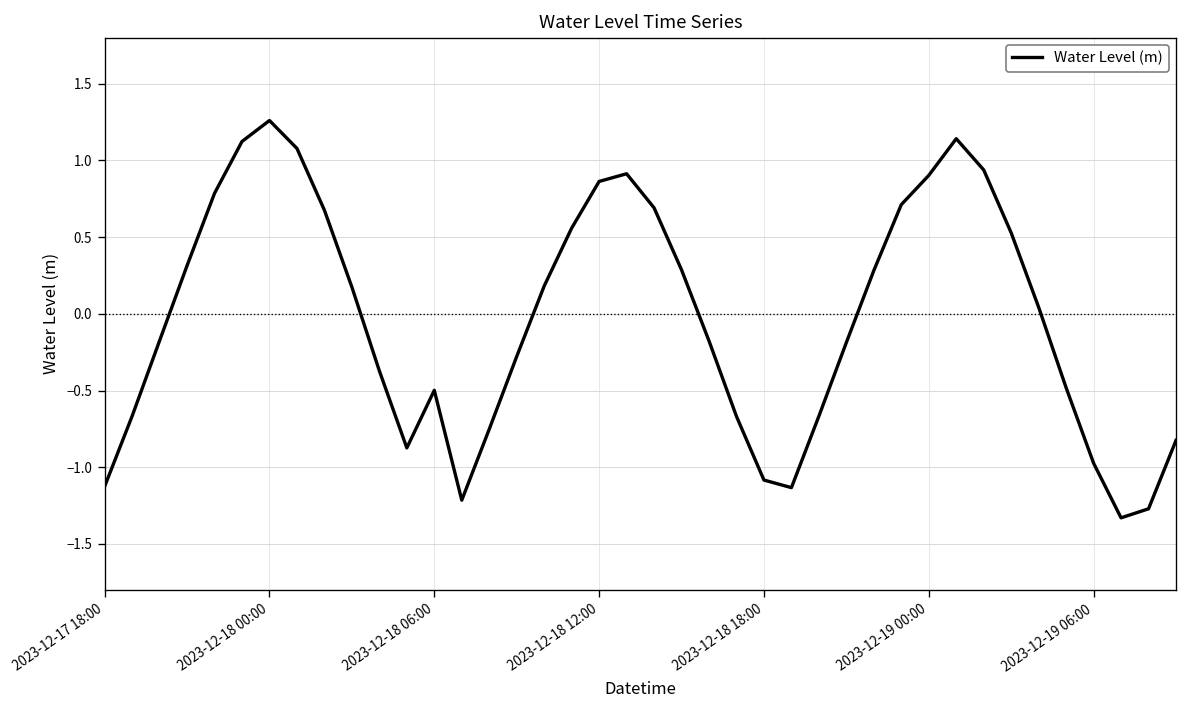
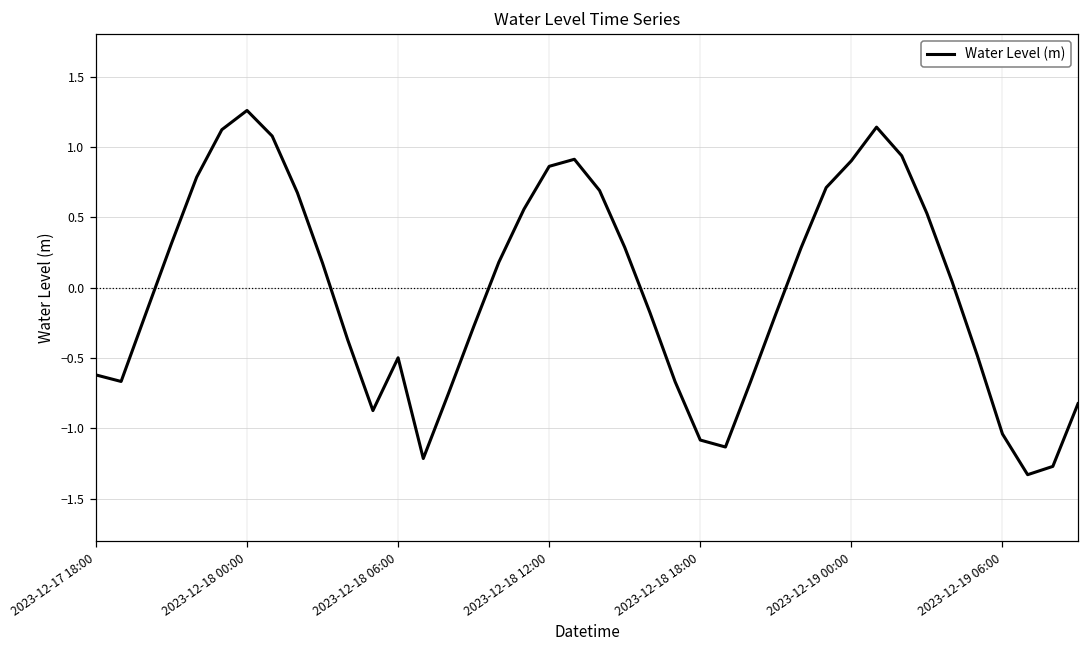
2023-12-17 18:00: -1.13 -> -0.62
2023-12-19 06:00: -0.97 -> -1.04
